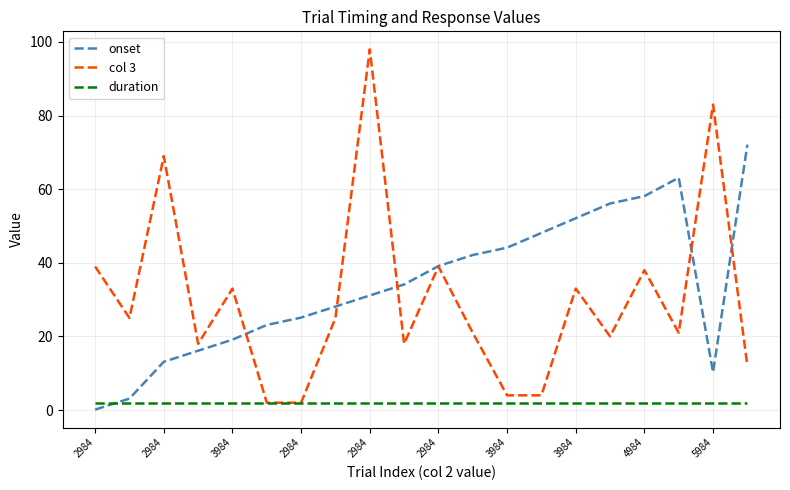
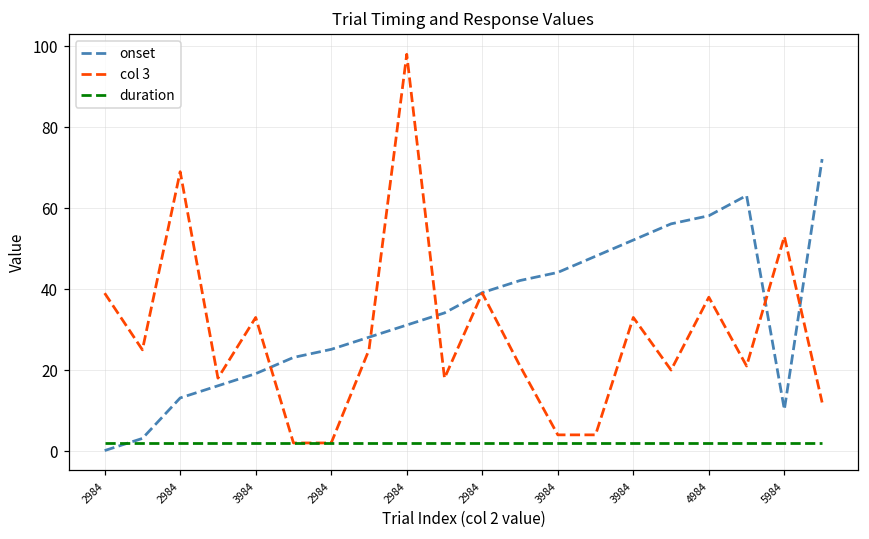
col 3, 5984: 83 -> 53
